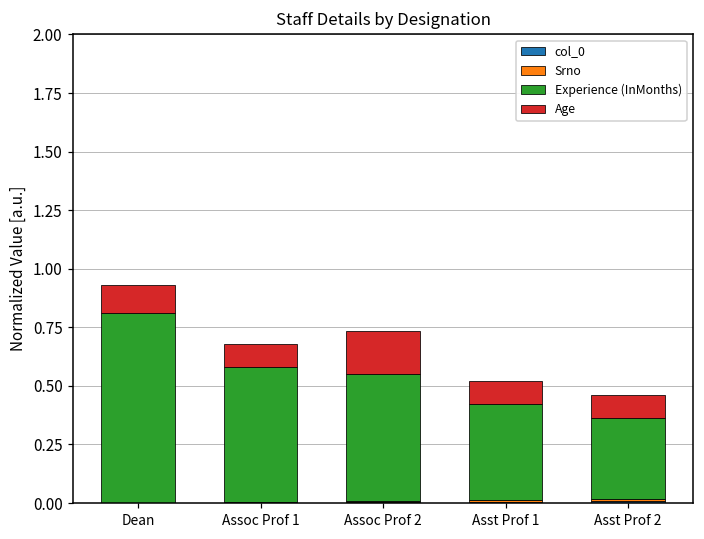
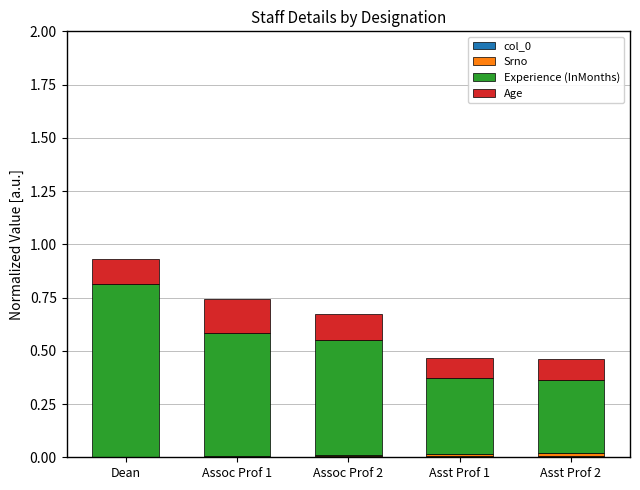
Age, Assoc Prof 1: 0.10 -> 0.16
Age, Assoc Prof 2: 0.18 -> 0.12
Experience (InMonths), Asst Prof 1: 0.41 -> 0.36
